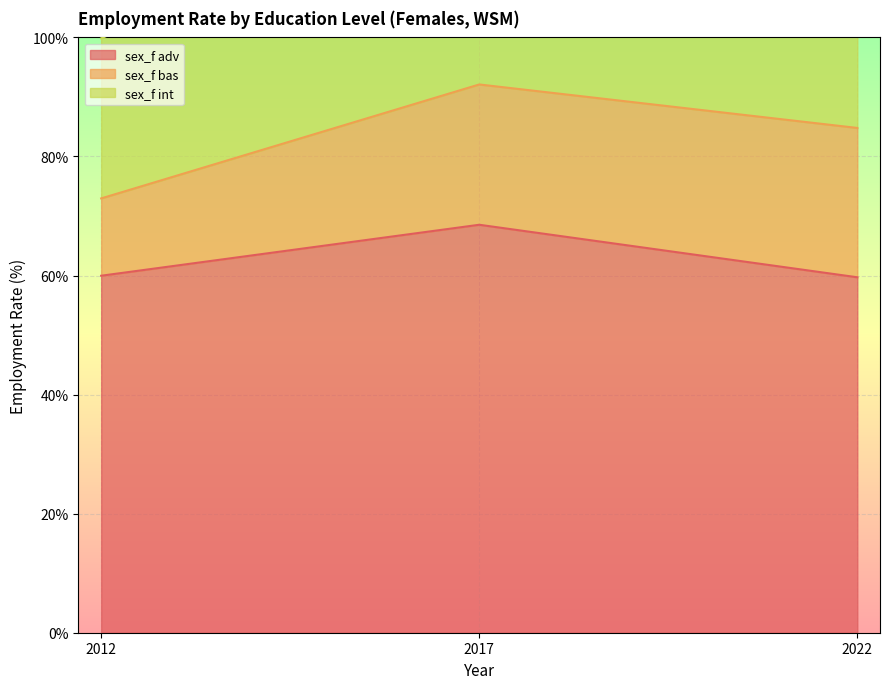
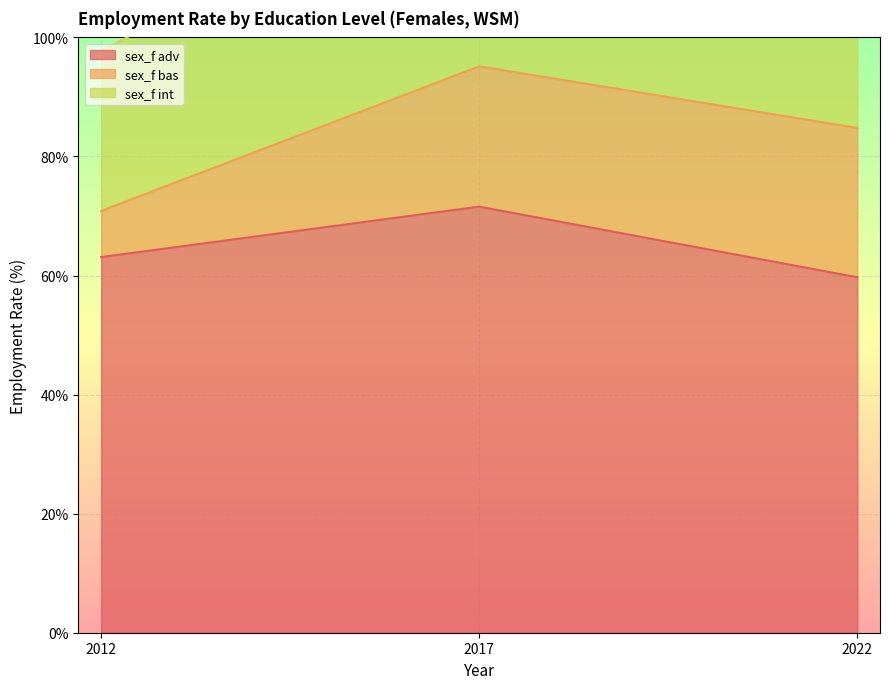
sex_f adv, 2012: 60% -> 63%
sex_f bas, 2012: 13% -> 8%
sex_f adv, 2017: 69% -> 72%
